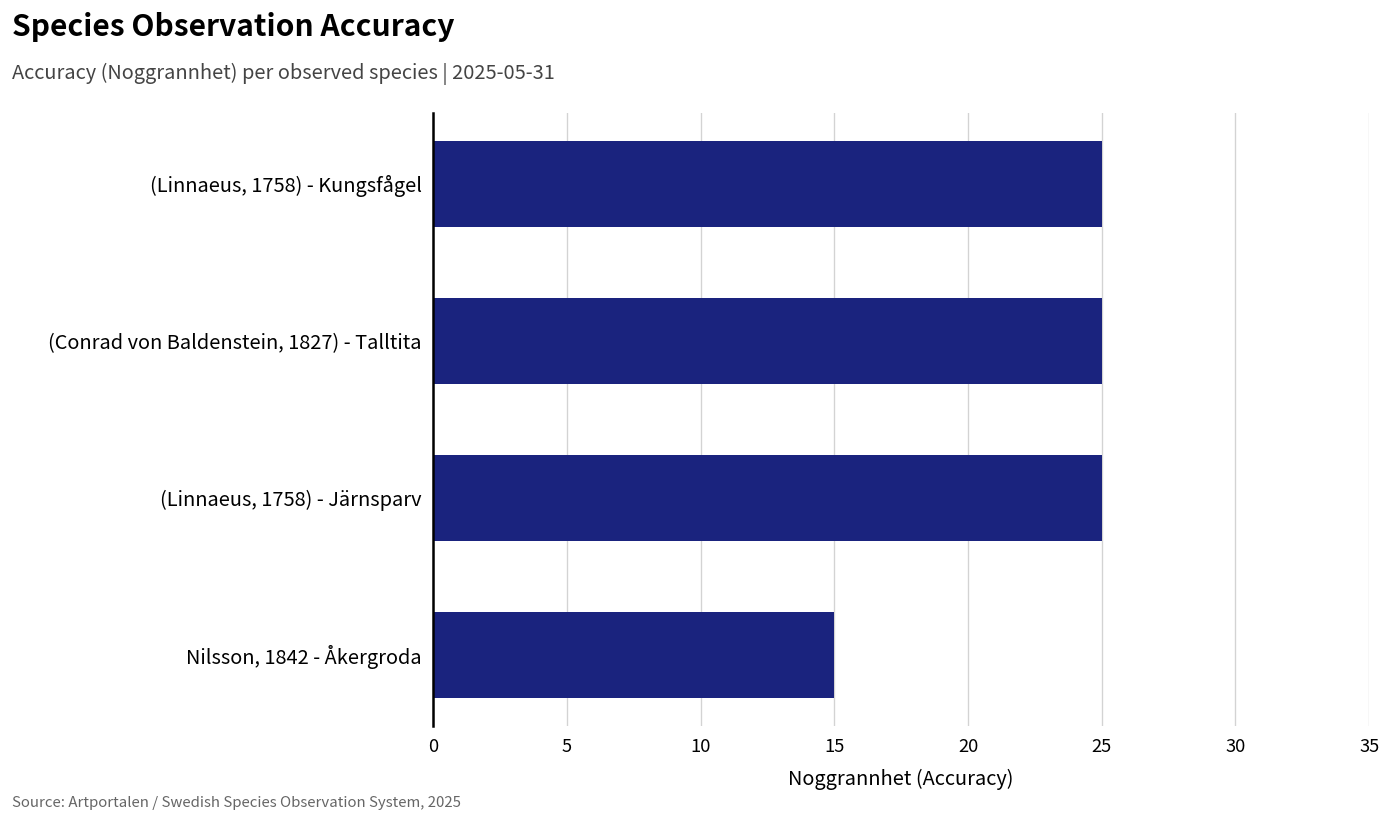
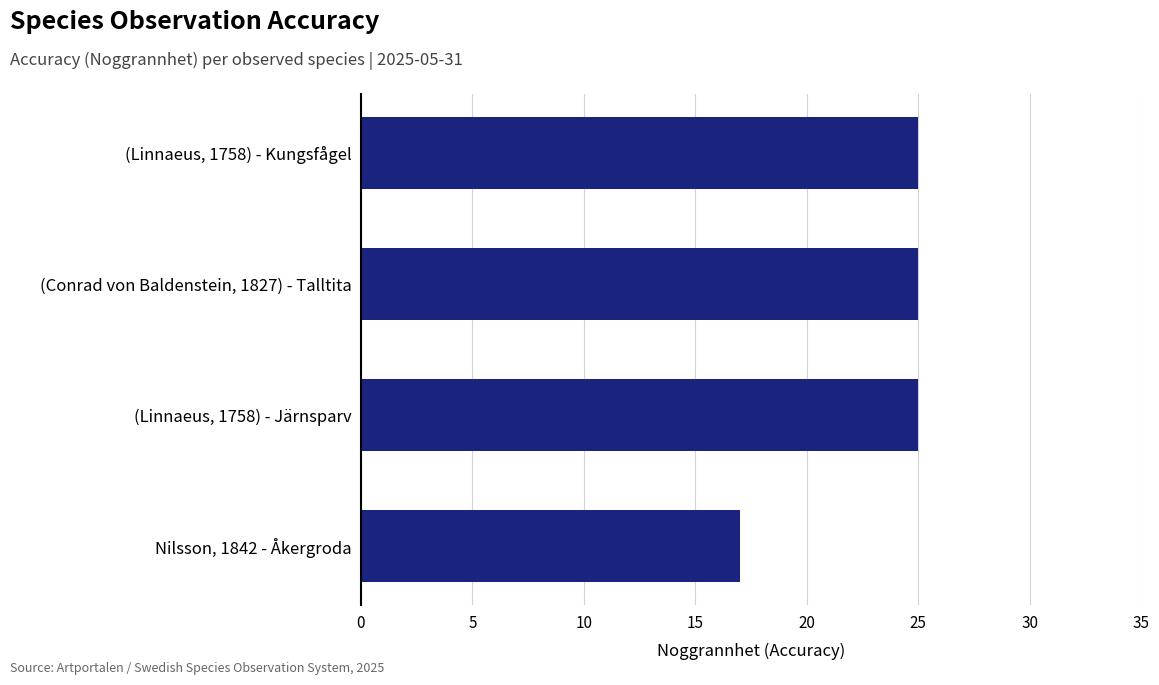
Nilsson, 1842 - Åkergroda: 15 -> 17
